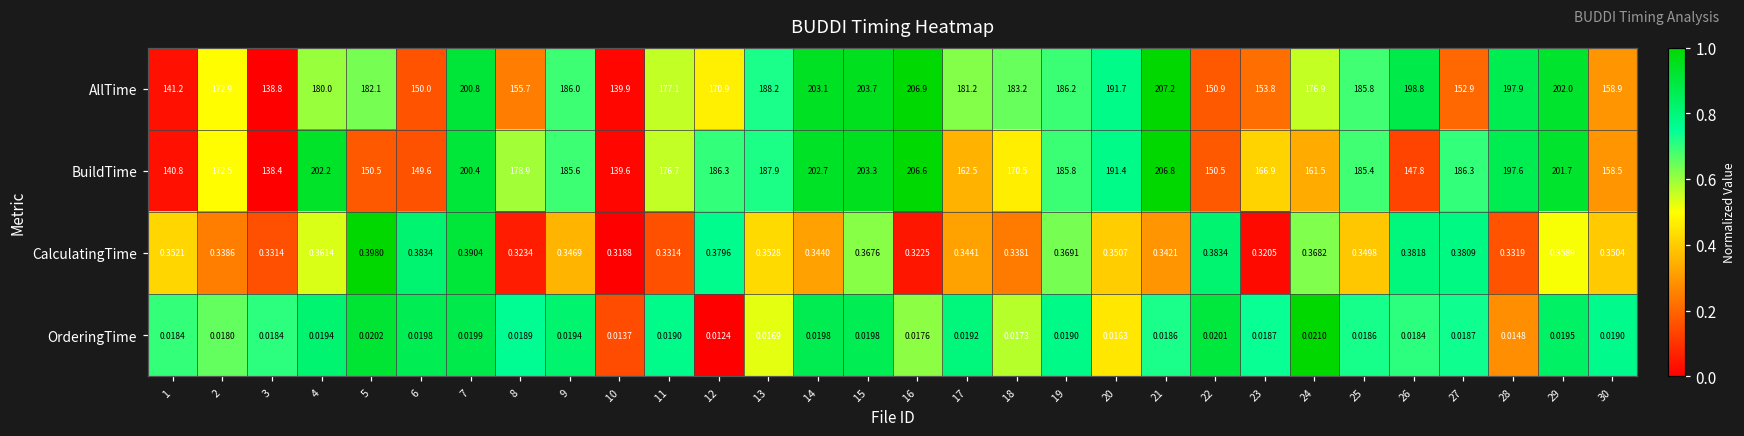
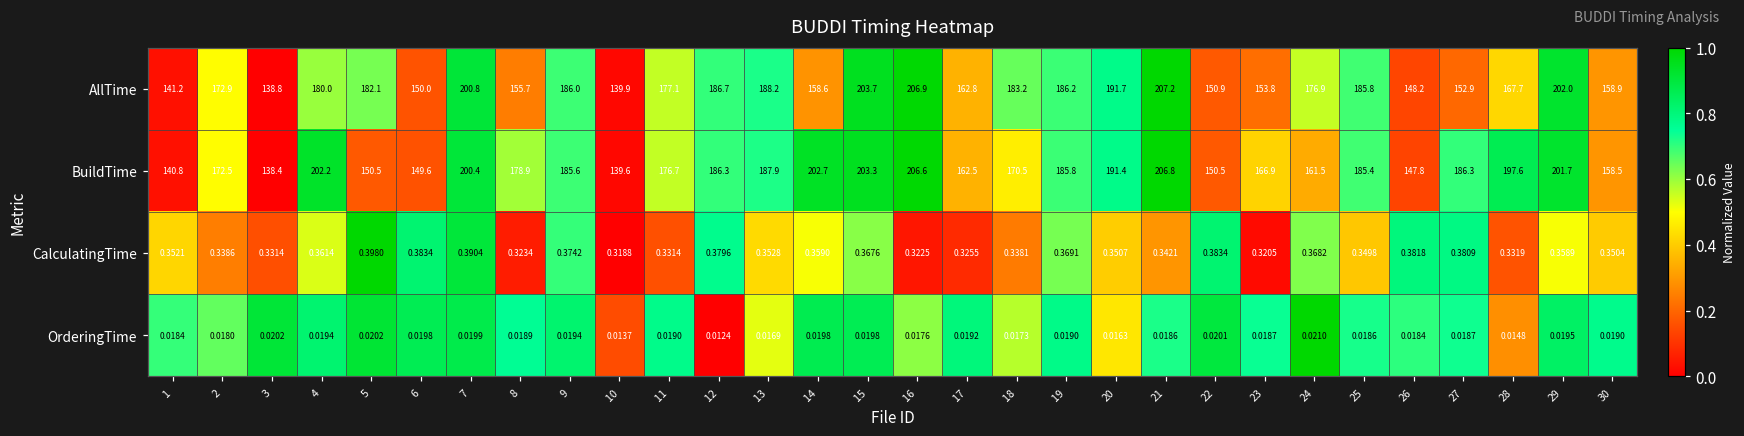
AllTime, 12: 170.9 -> 186.7
AllTime, 14: 203.1 -> 158.6
AllTime, 17: 181.2 -> 162.8
AllTime, 26: 198.8 -> 148.2
AllTime, 28: 197.9 -> 167.7
CalculatingTime, 9: 0.3469 -> 0.3742
CalculatingTime, 14: 0.3440 -> 0.3590
CalculatingTime, 17: 0.3441 -> 0.3255
OrderingTime, 3: 0.0184 -> 0.0202
